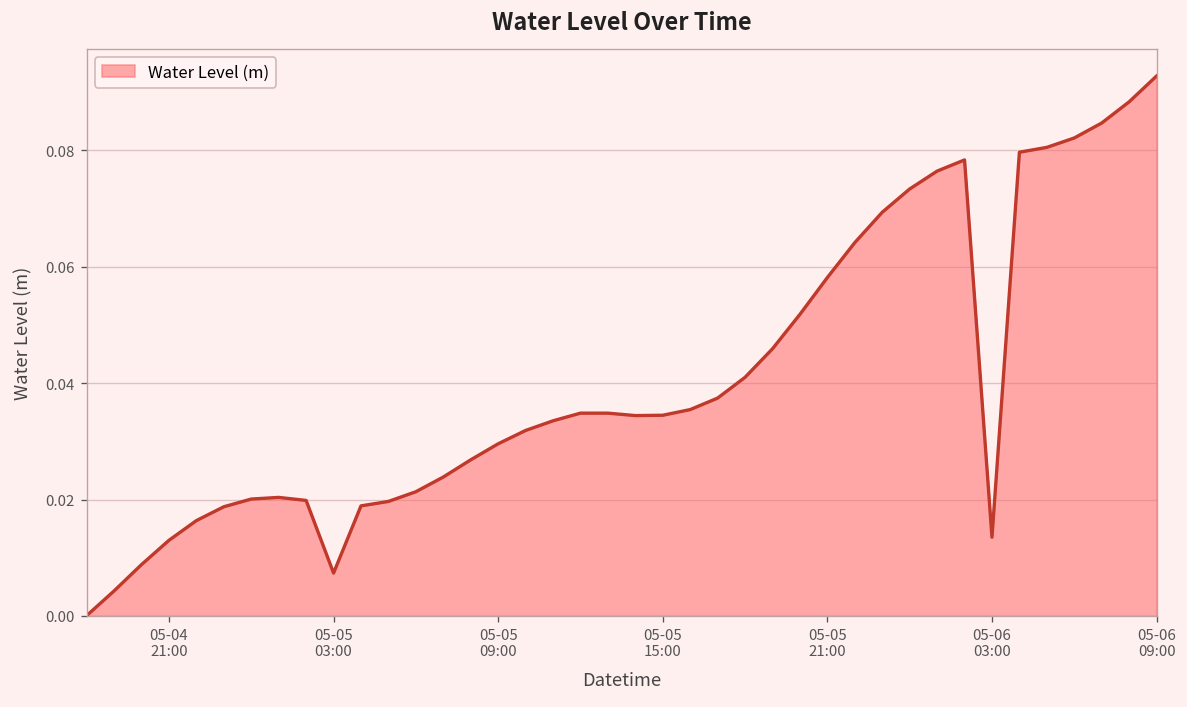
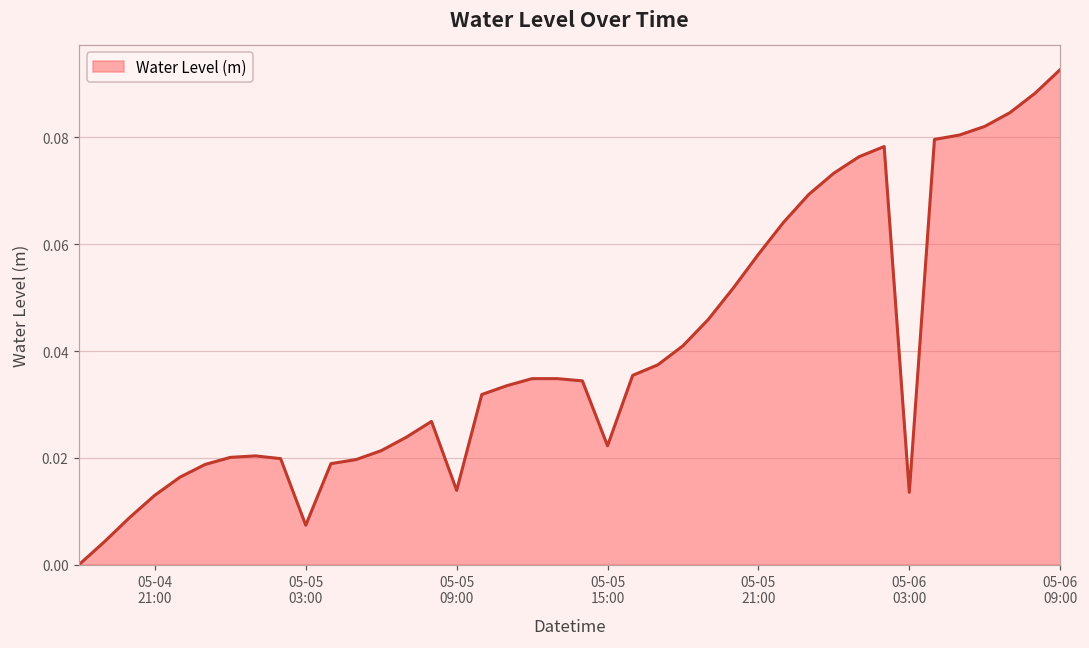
05-05 09:00: 0.030 -> 0.014
05-05 15:00: 0.034 -> 0.022
